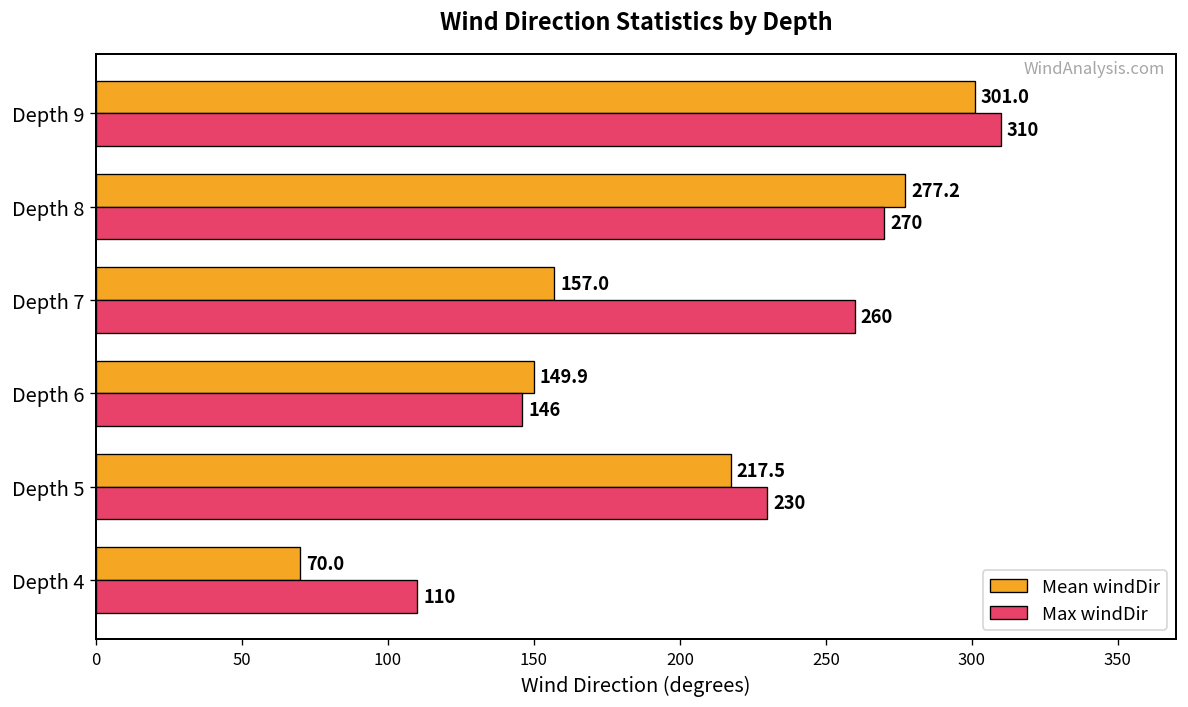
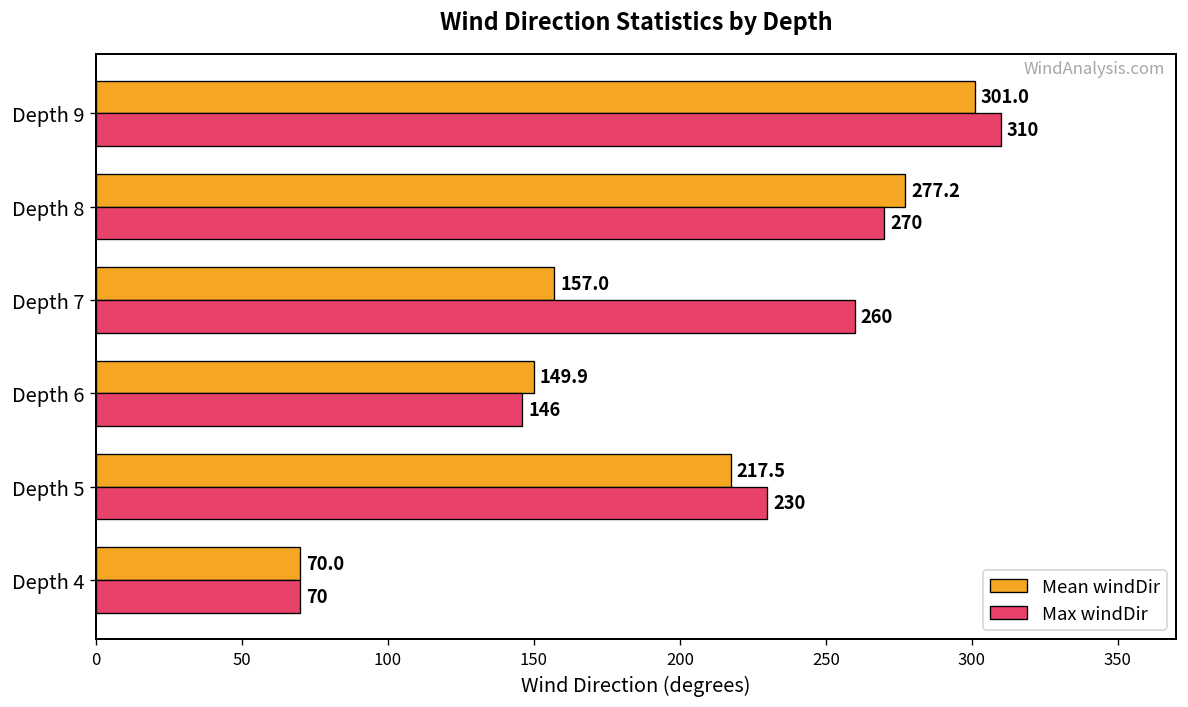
Max windDir, Depth 4: 110 -> 70
